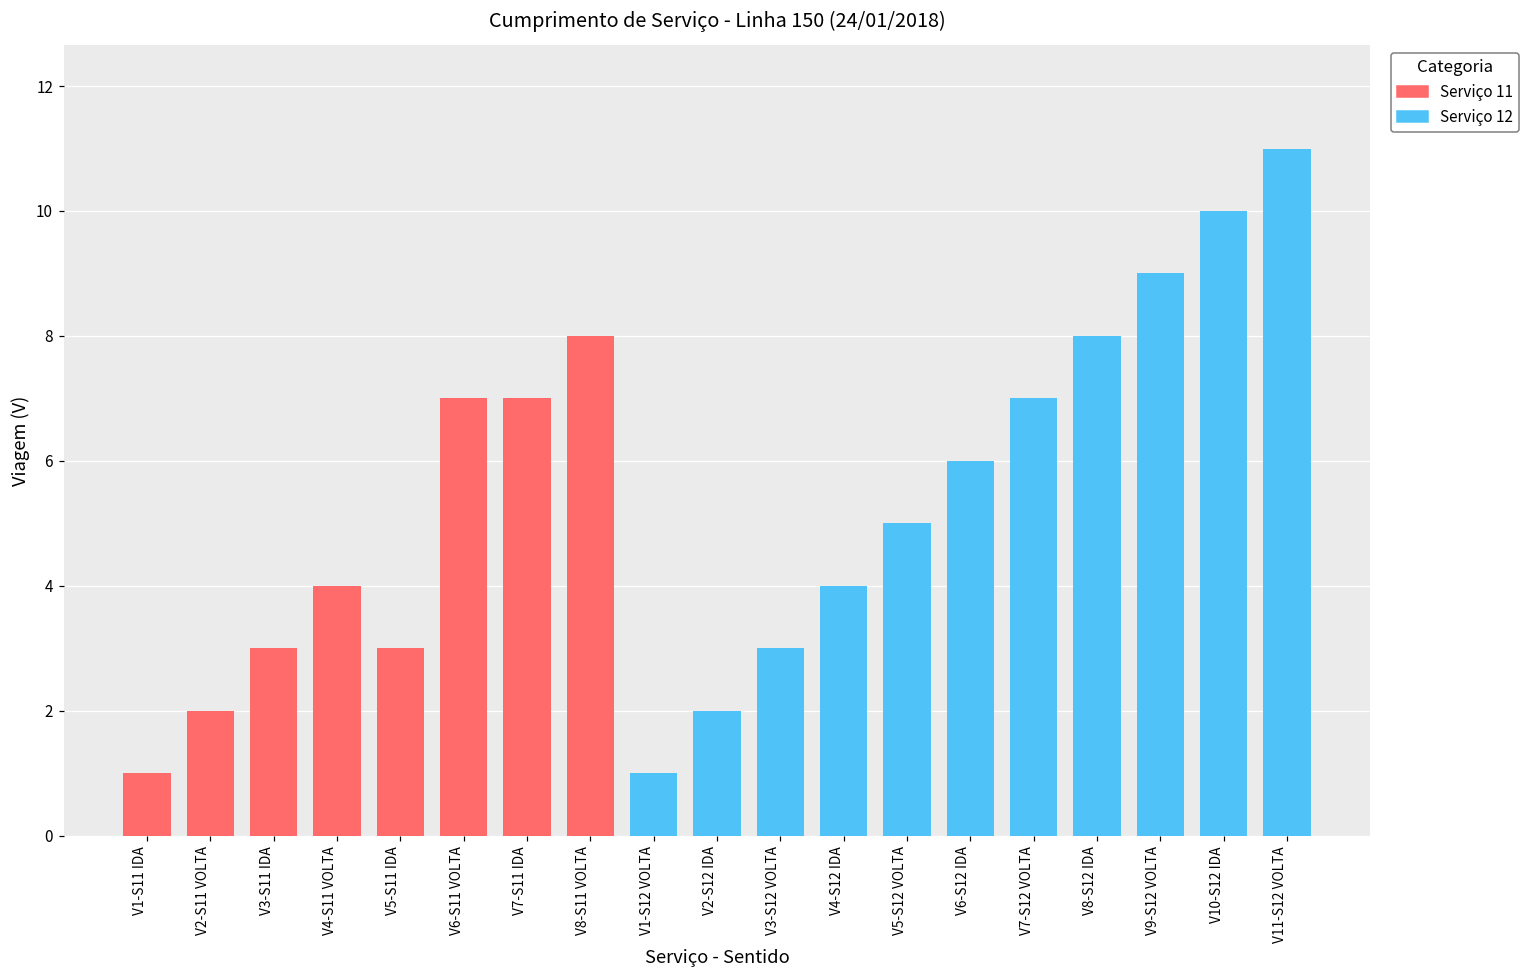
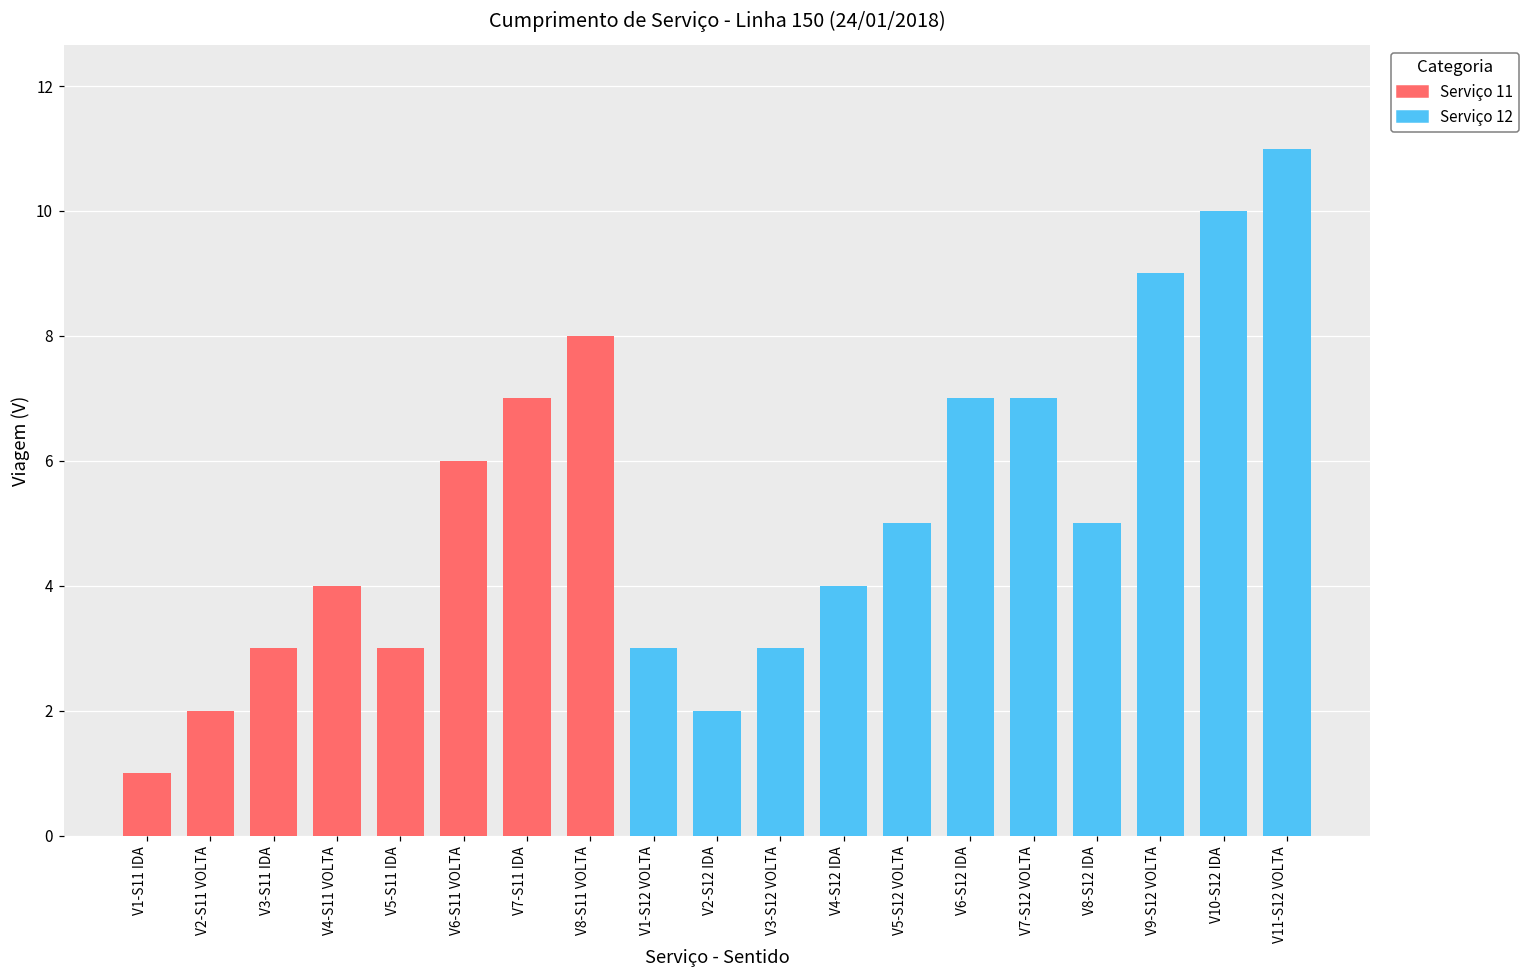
V6-S11 VOLTA: 7 -> 6
V1-S12 VOLTA: 1 -> 3
V6-S12 IDA: 6 -> 7
V8-S12 IDA: 8 -> 5
